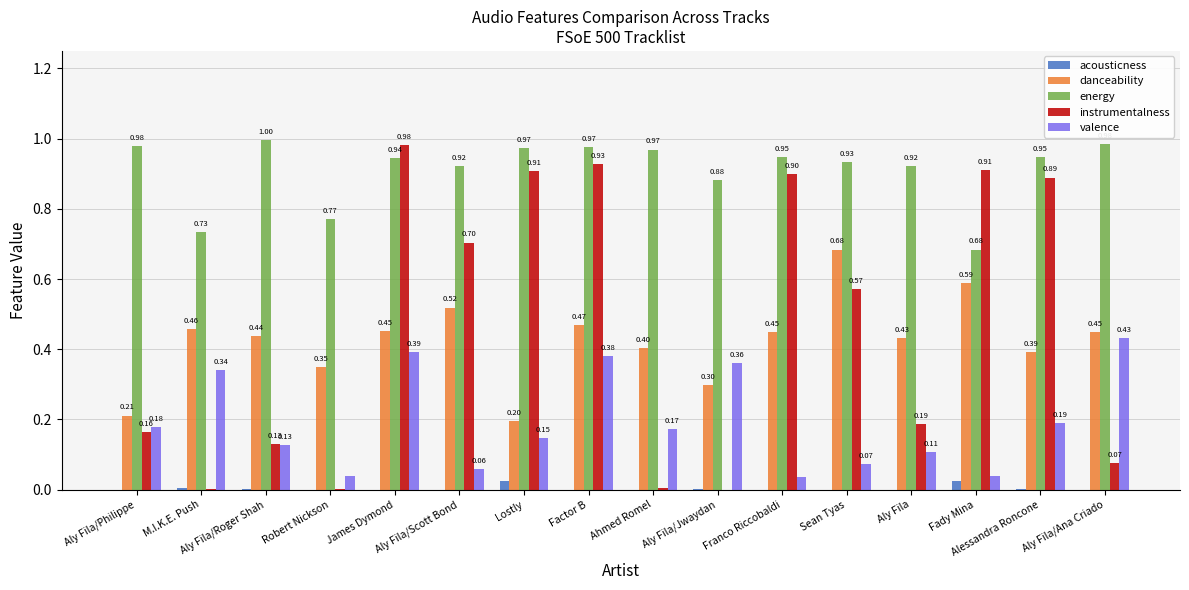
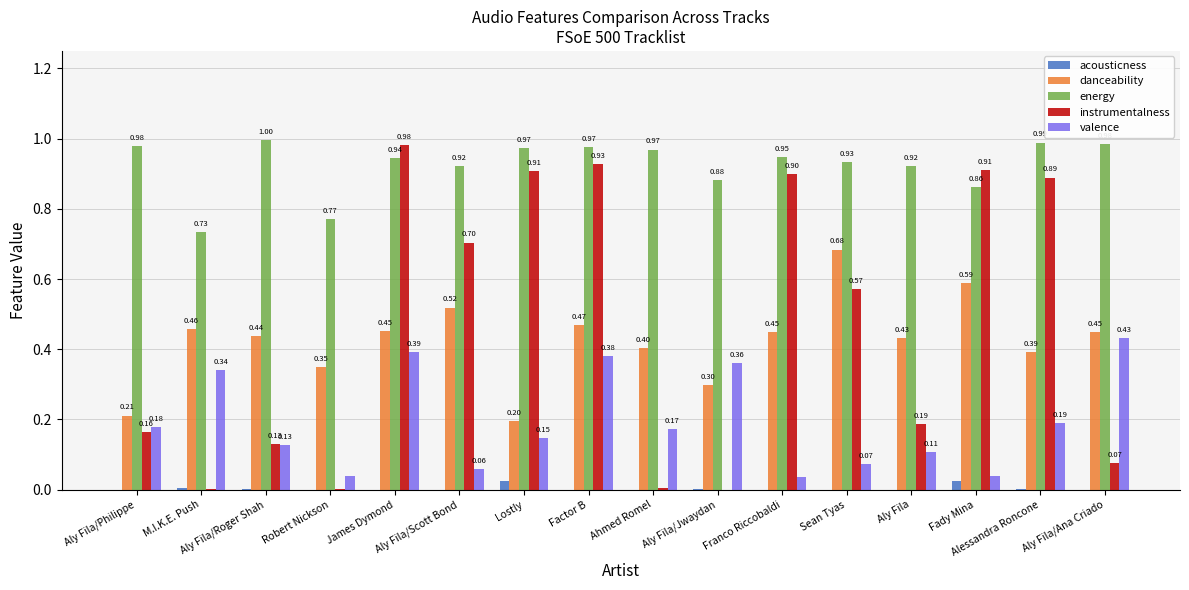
energy, Fady Mina: 0.68 -> 0.86
energy, Alessandra Roncone: 0.95 -> 0.99
